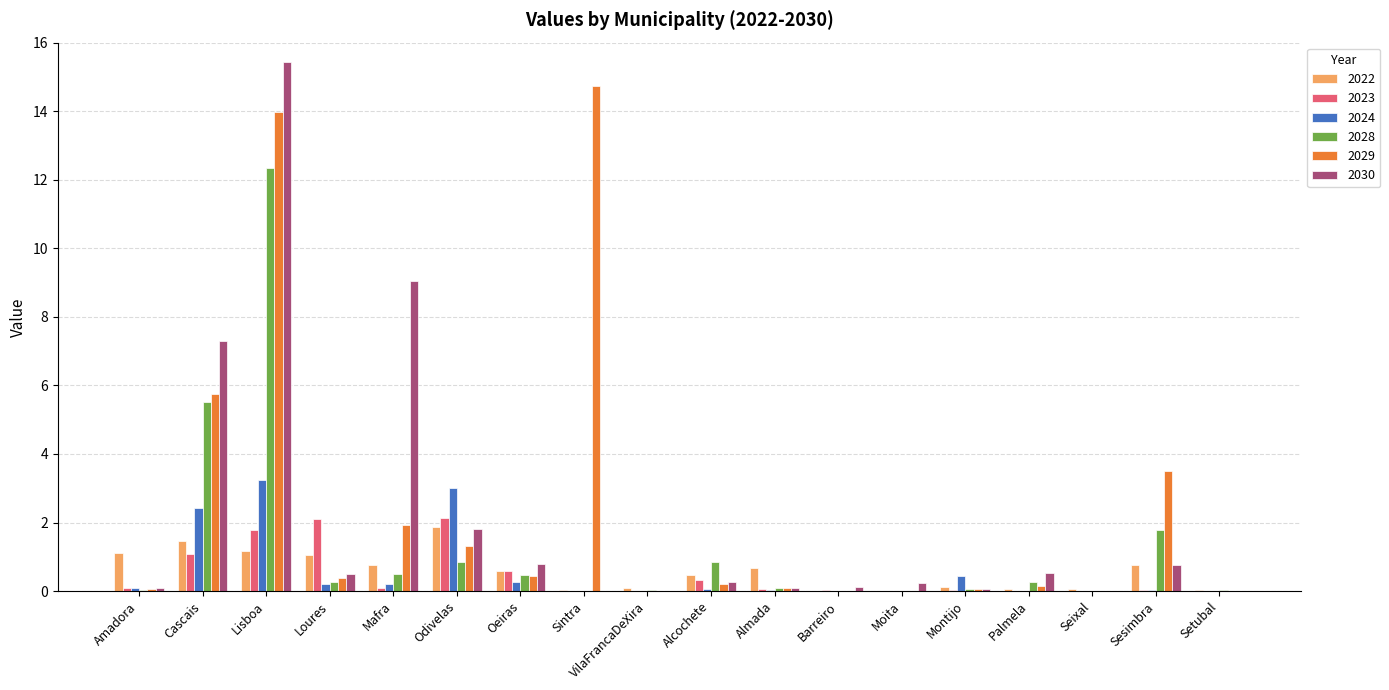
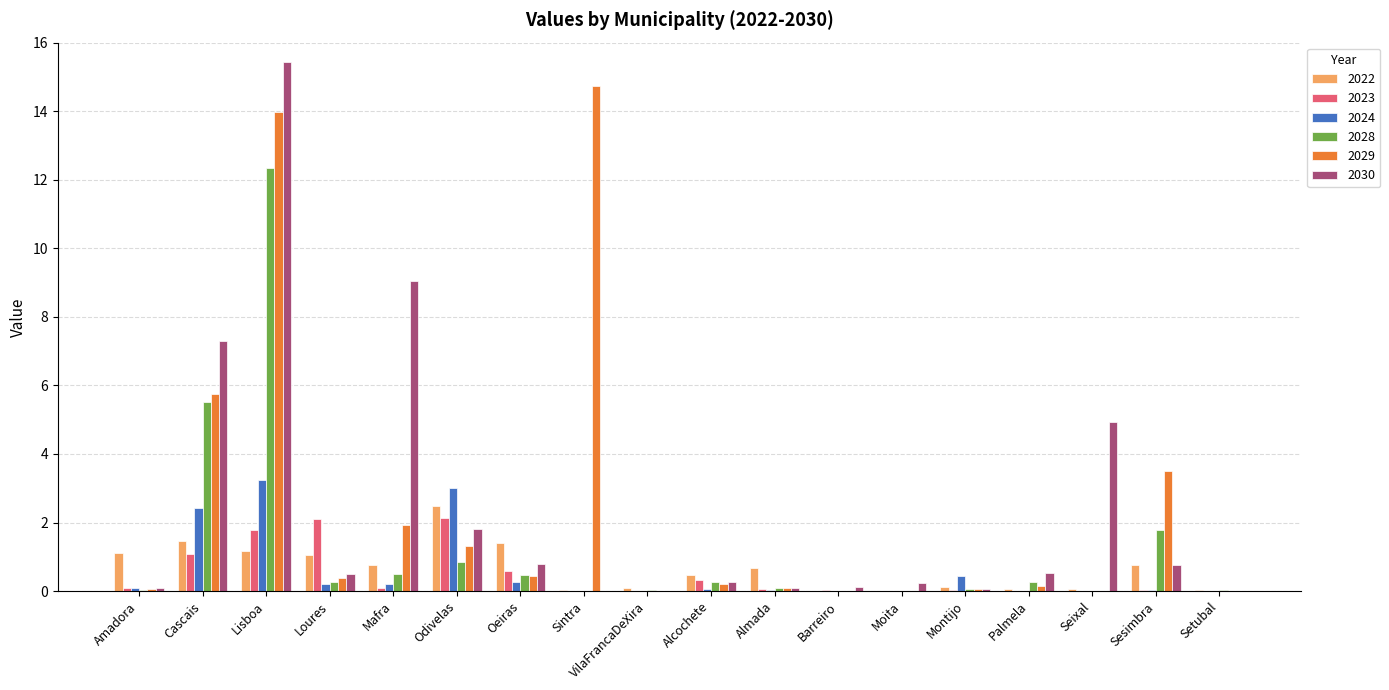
2022, Odivelas: 1.9 -> 2.5
2022, Oeiras: 0.6 -> 1.4
2028, Alcochete: 0.8 -> 0.3
2030, Seixal: 0.0 -> 4.9
